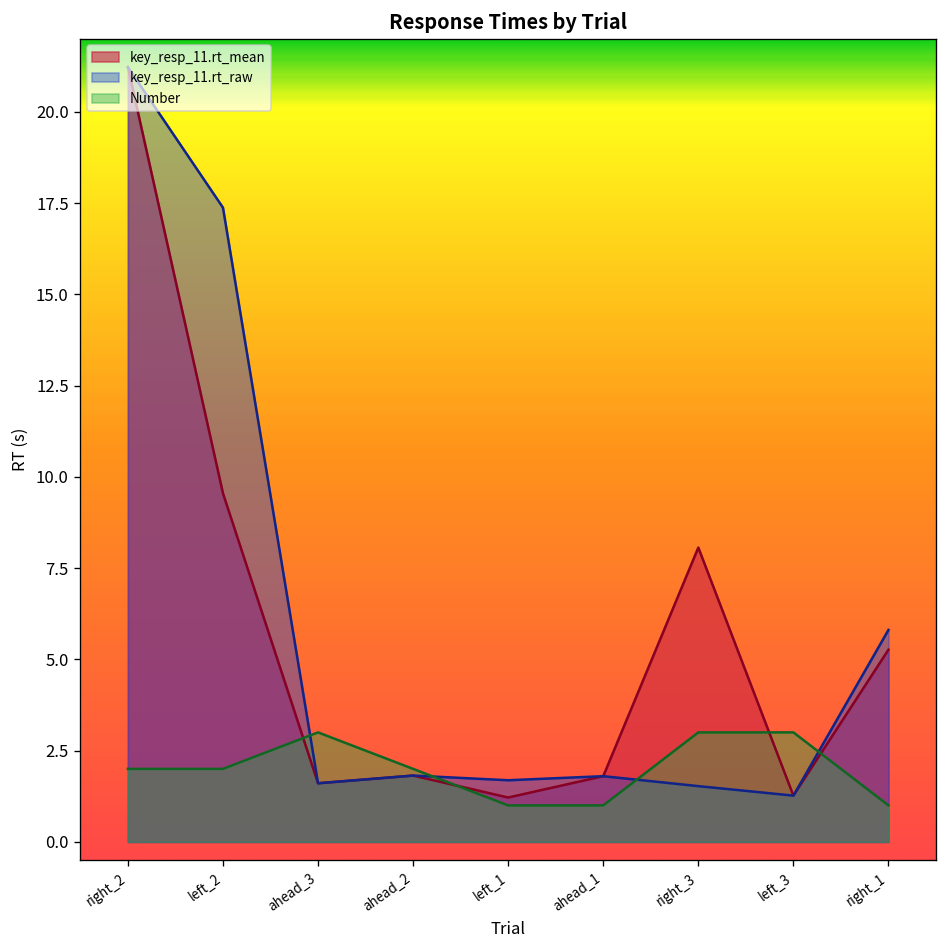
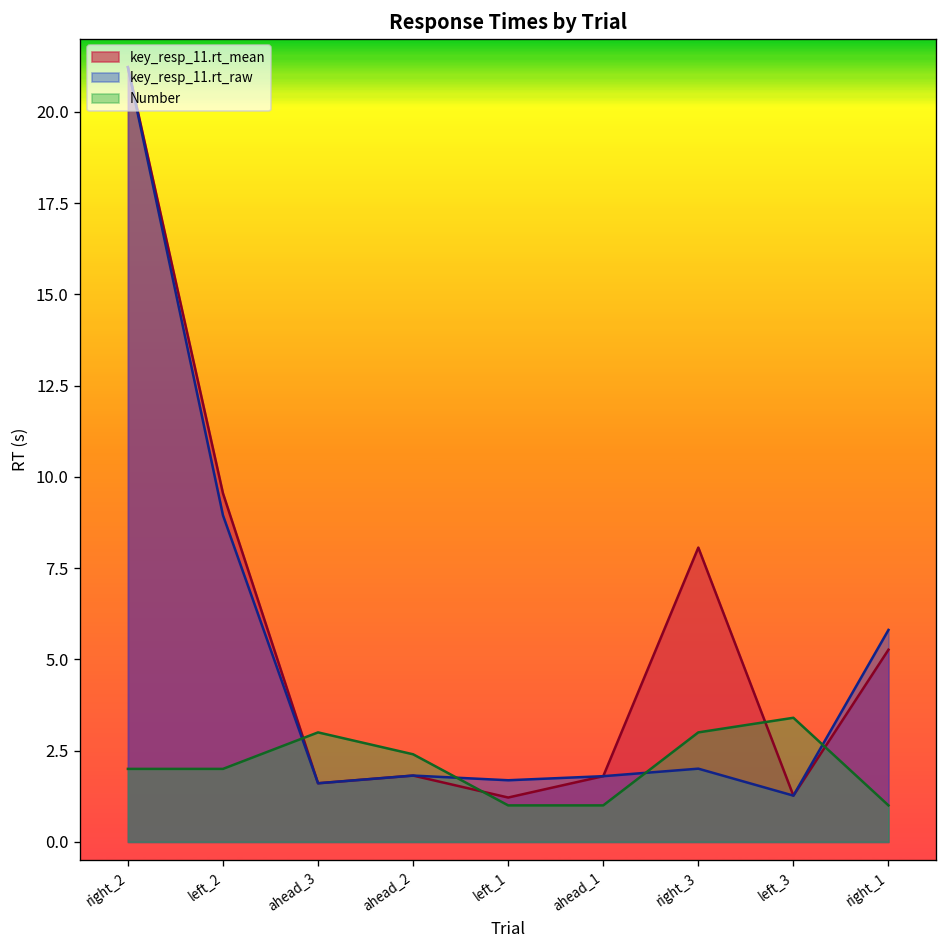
key_resp_11.rt_raw, left_2: 17.4 -> 8.9
Number, ahead_2: 2.0 -> 2.4
key_resp_11.rt_raw, right_3: 1.5 -> 2.0
Number, left_3: 3.0 -> 3.4
